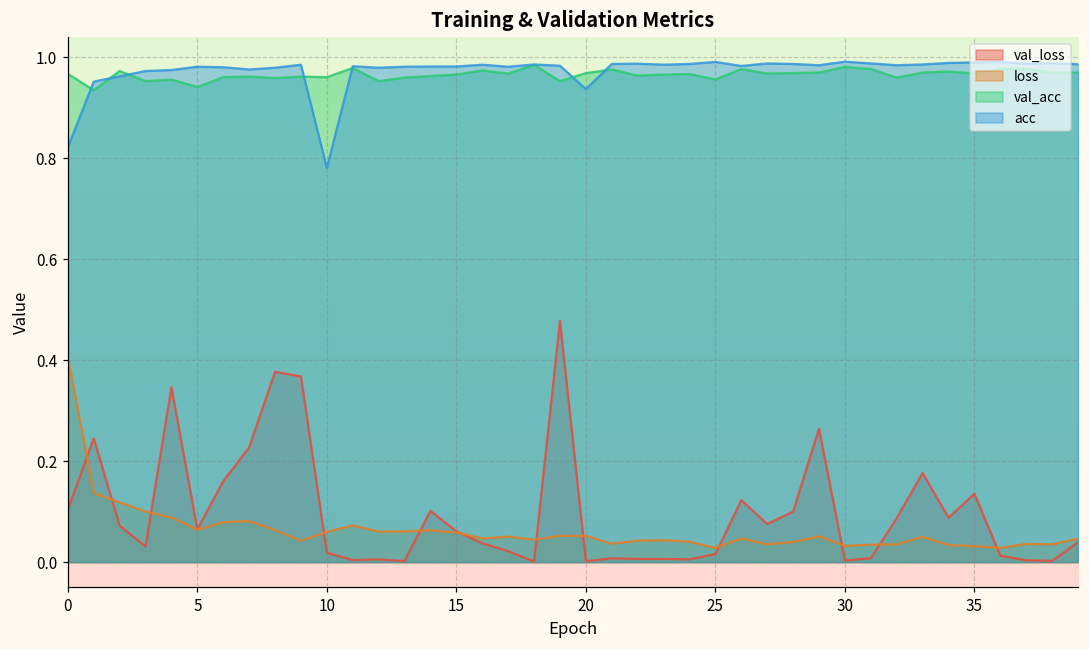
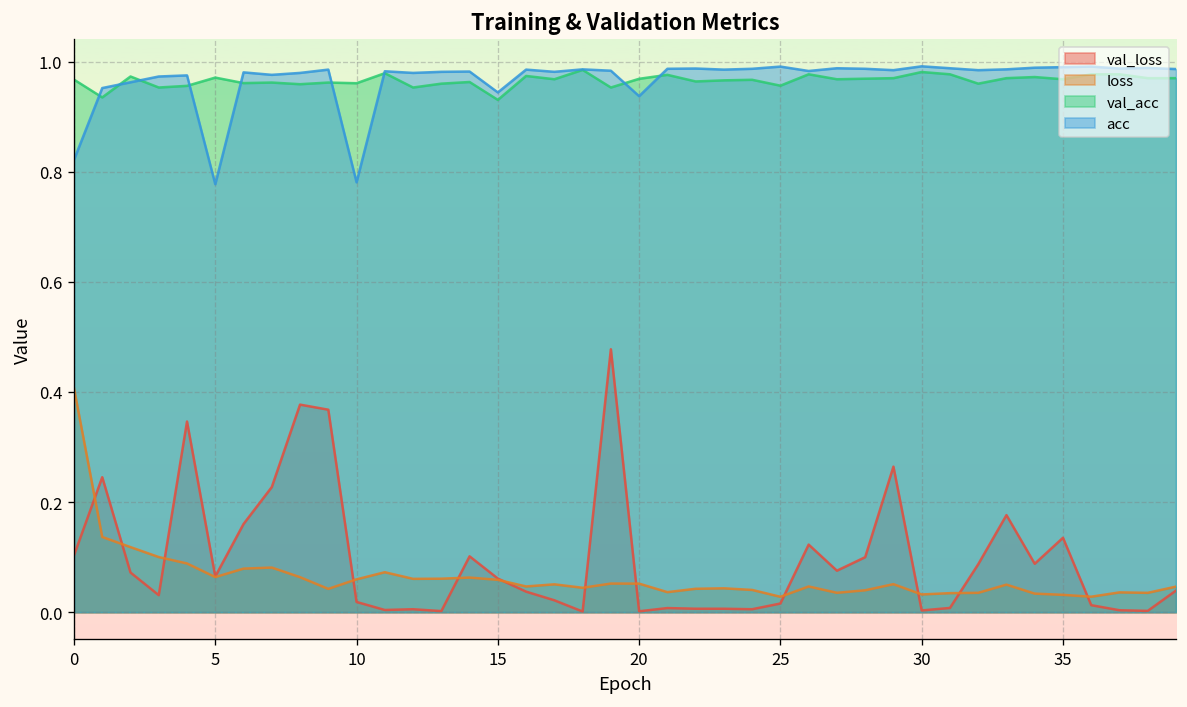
val_acc, 5: 0.94 -> 0.97
acc, 5: 0.98 -> 0.78
val_acc, 15: 0.97 -> 0.93
acc, 15: 0.98 -> 0.94
